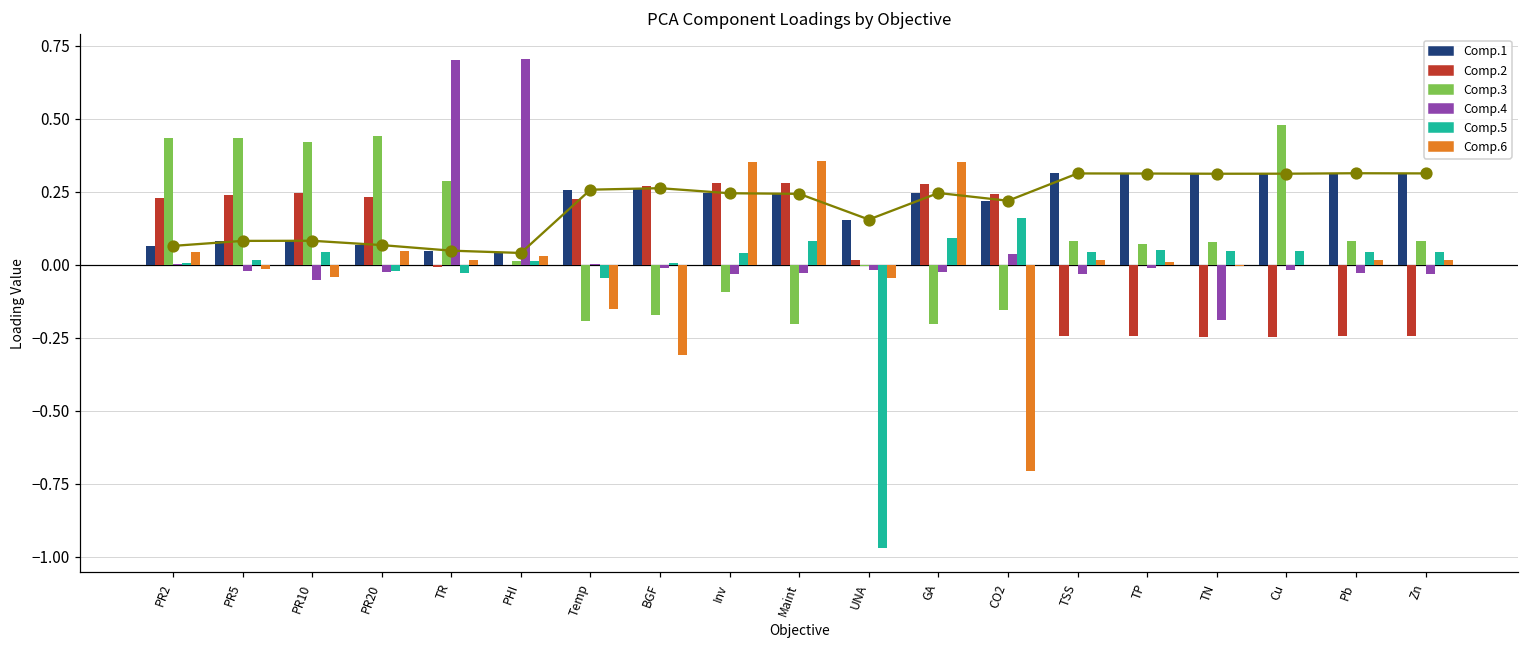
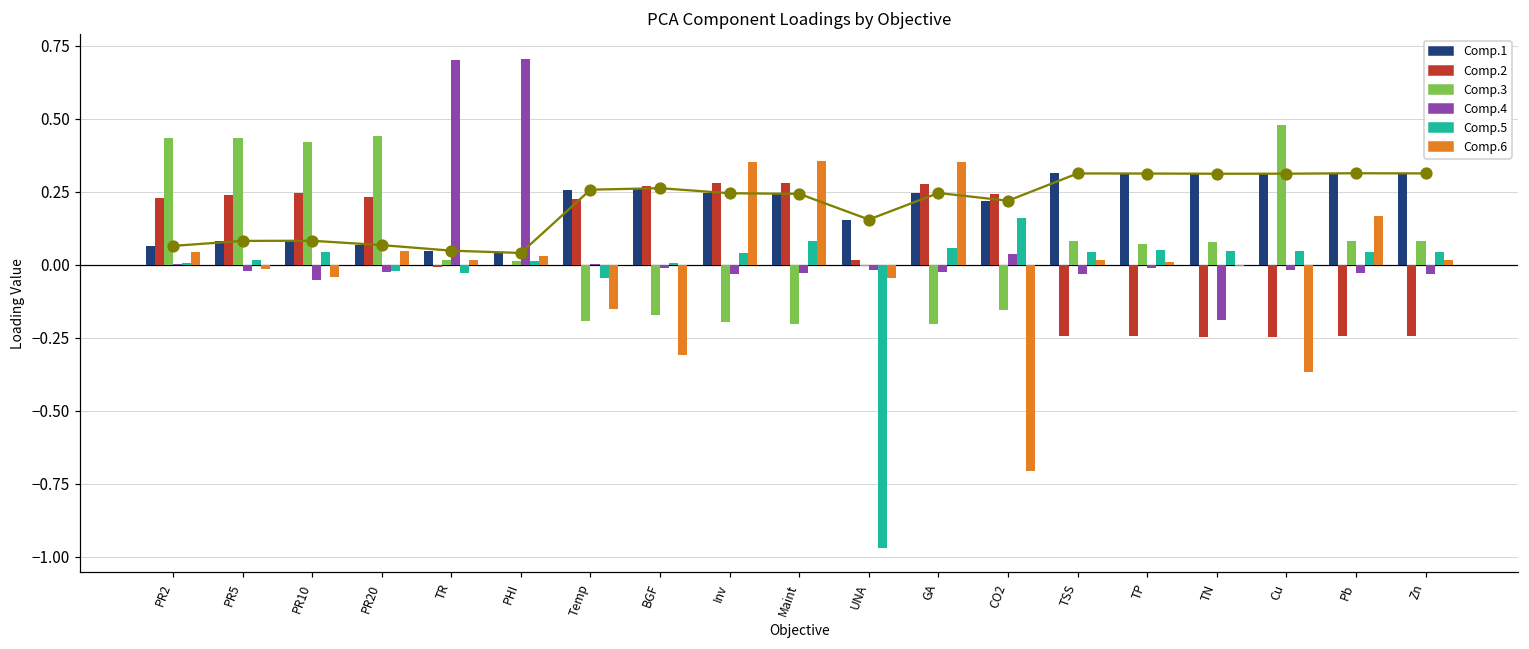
Comp.3, TR: 0.29 -> 0.02
Comp.3, Inv: -0.09 -> -0.20
Comp.5, GA: 0.09 -> 0.06
Comp.6, Cu: 0.00 -> -0.37
Comp.6, Pb: 0.02 -> 0.17
